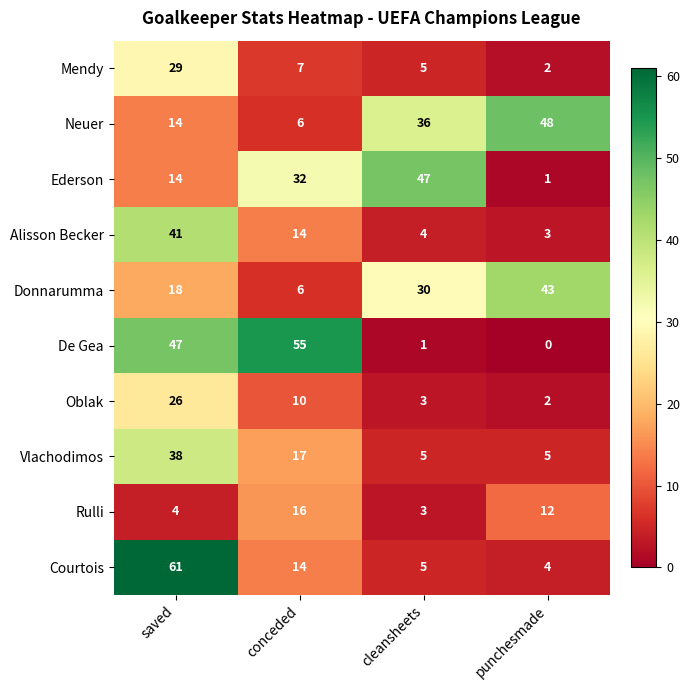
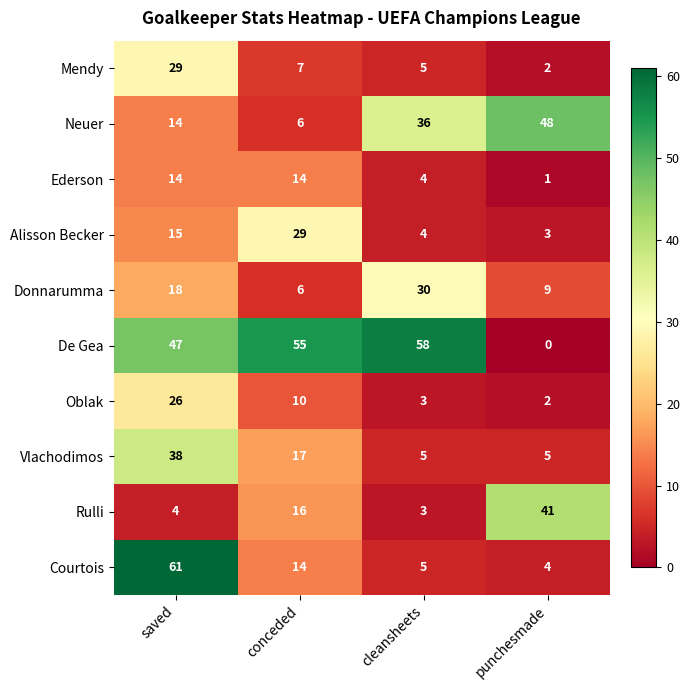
Ederson, conceded: 32 -> 14
Ederson, cleansheets: 47 -> 4
Alisson Becker, saved: 41 -> 15
Alisson Becker, conceded: 14 -> 29
Donnarumma, punchesmade: 43 -> 9
De Gea, cleansheets: 1 -> 58
Rulli, punchesmade: 12 -> 41
